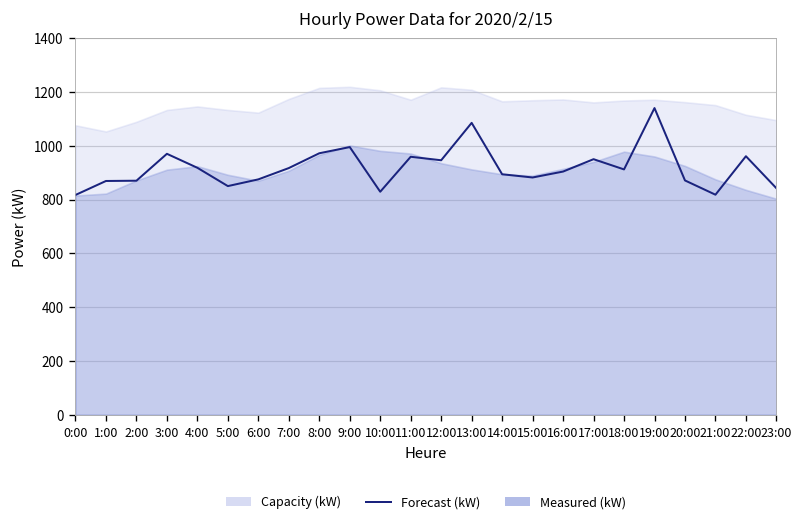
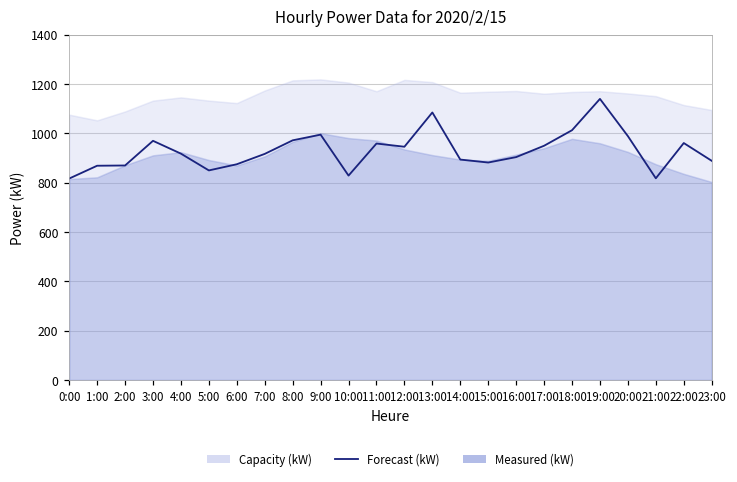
Forecast (kW), 18:00: 910 -> 1010
Forecast (kW), 20:00: 870 -> 990
Forecast (kW), 23:00: 840 -> 890
